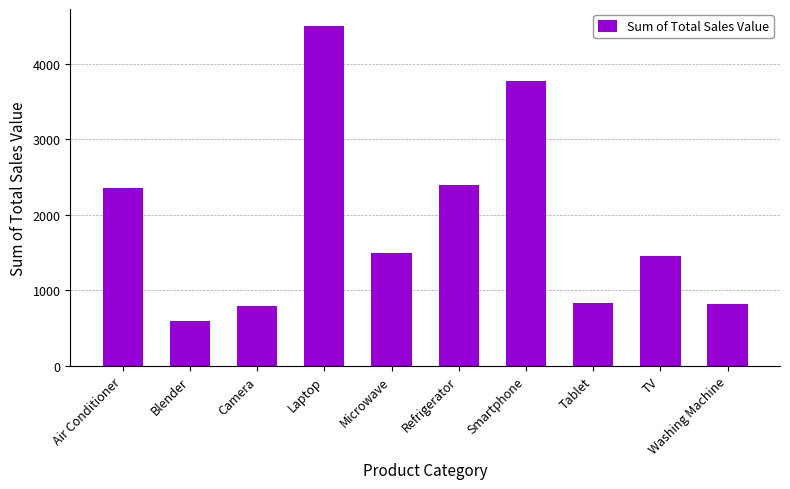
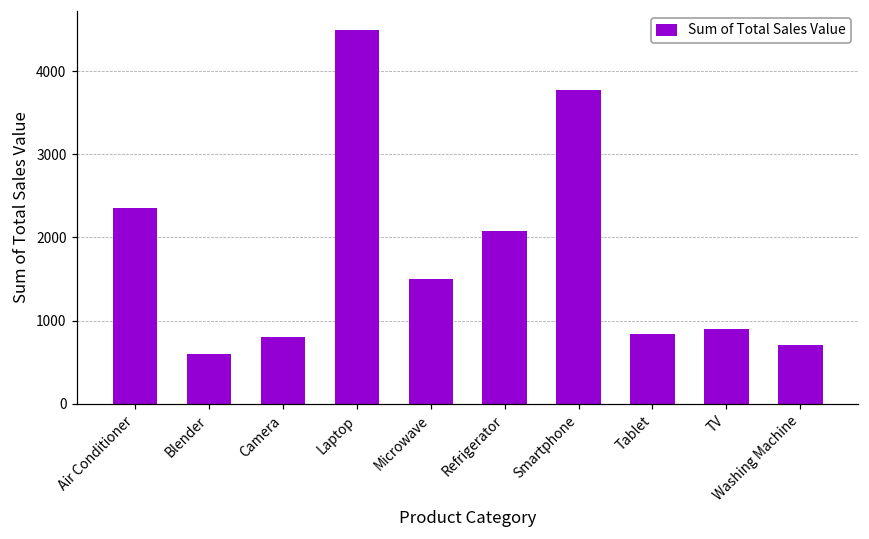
Refrigerator: 2400 -> 2100
TV: 1500 -> 900
Washing Machine: 800 -> 700
